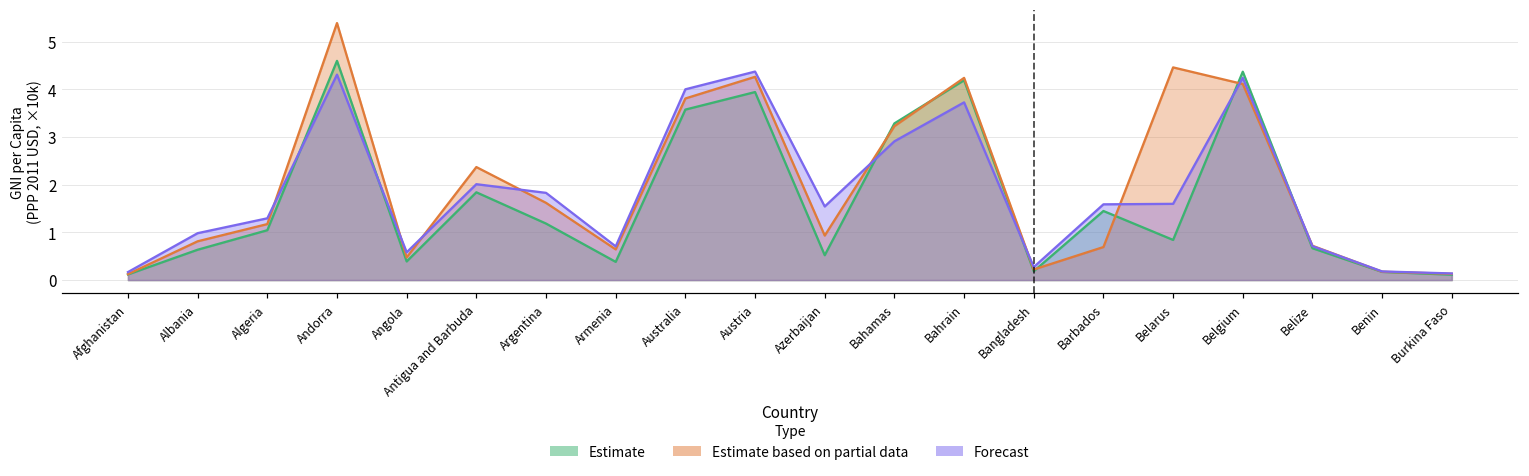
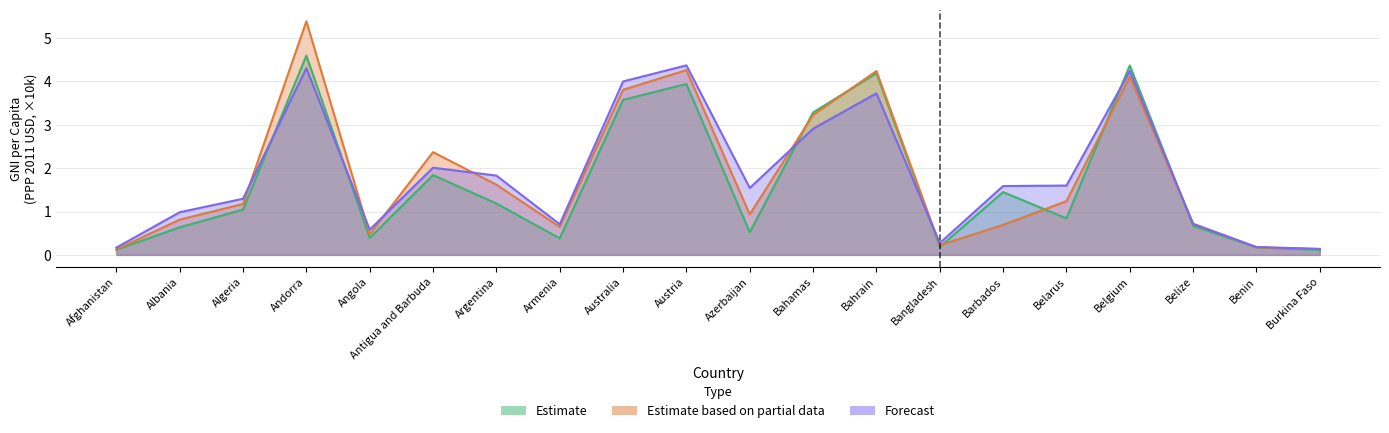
Estimate based on partial data, Belarus: 4.5 -> 1.2
